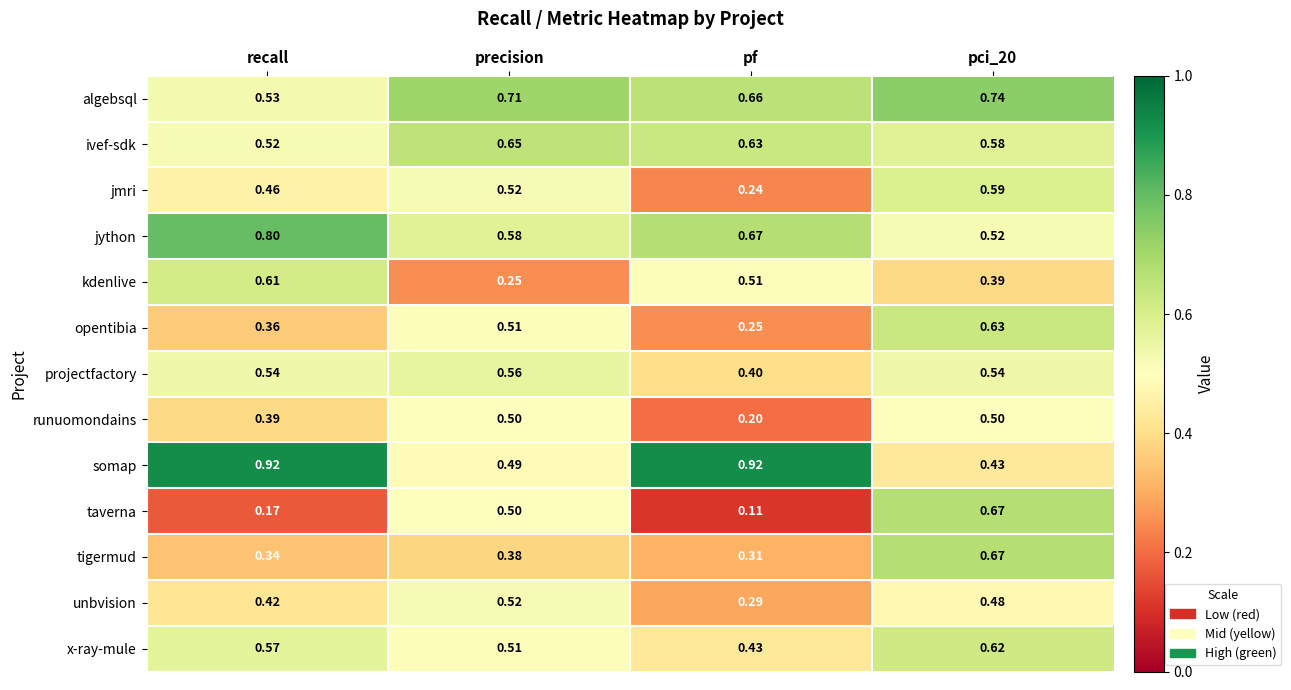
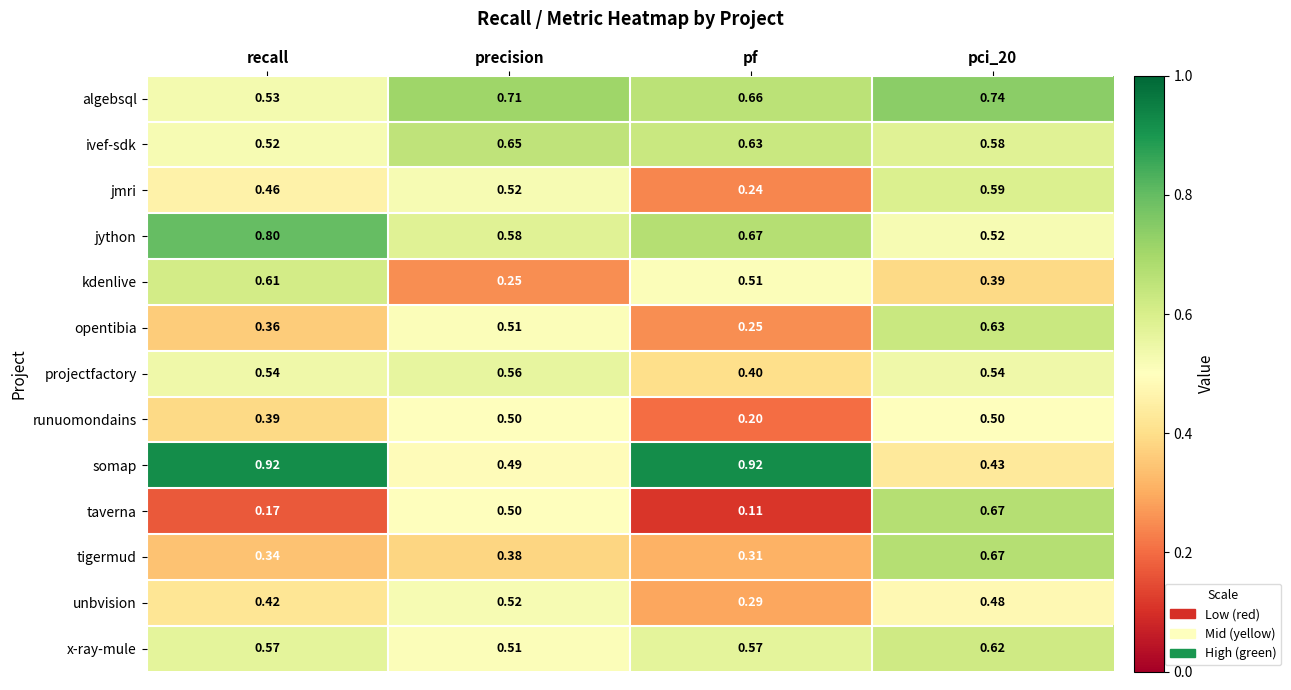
x-ray-mule, pf: 0.43 -> 0.57
